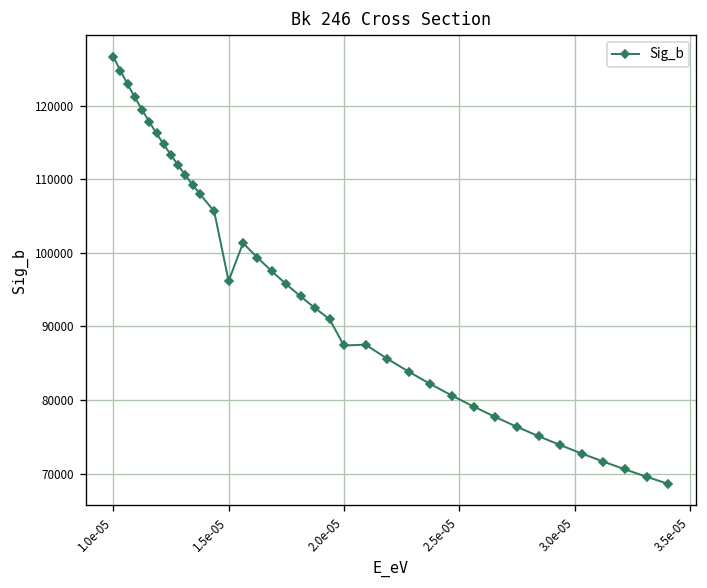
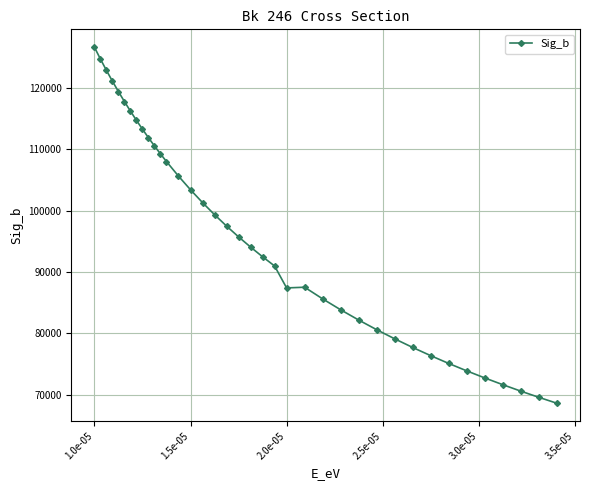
1.5e-05: 96000 -> 103000
